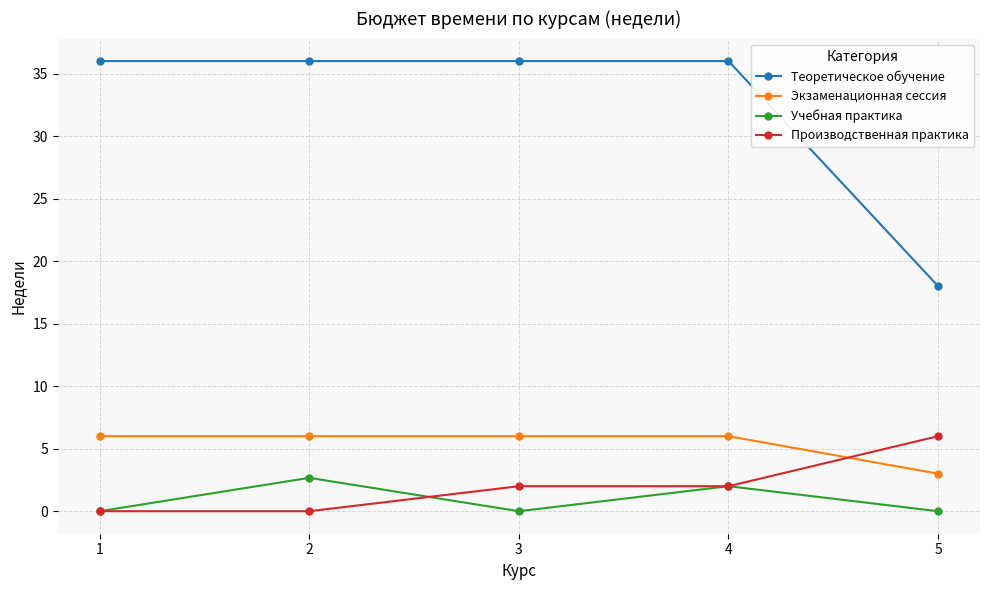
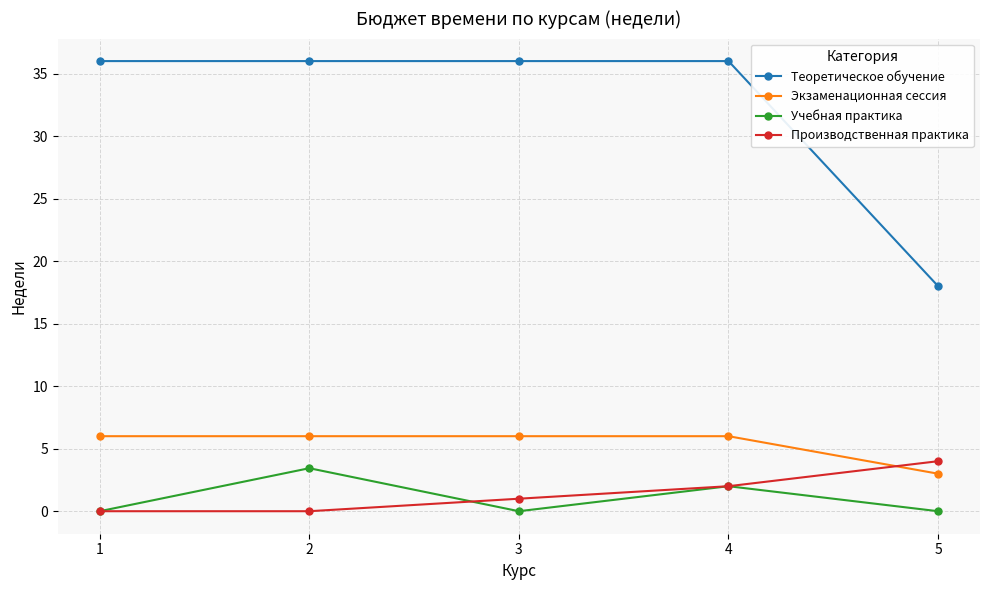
Учебная практика, 2: 2.7 -> 3.4
Производственная практика, 3: 2 -> 1
Производственная практика, 5: 6 -> 4
